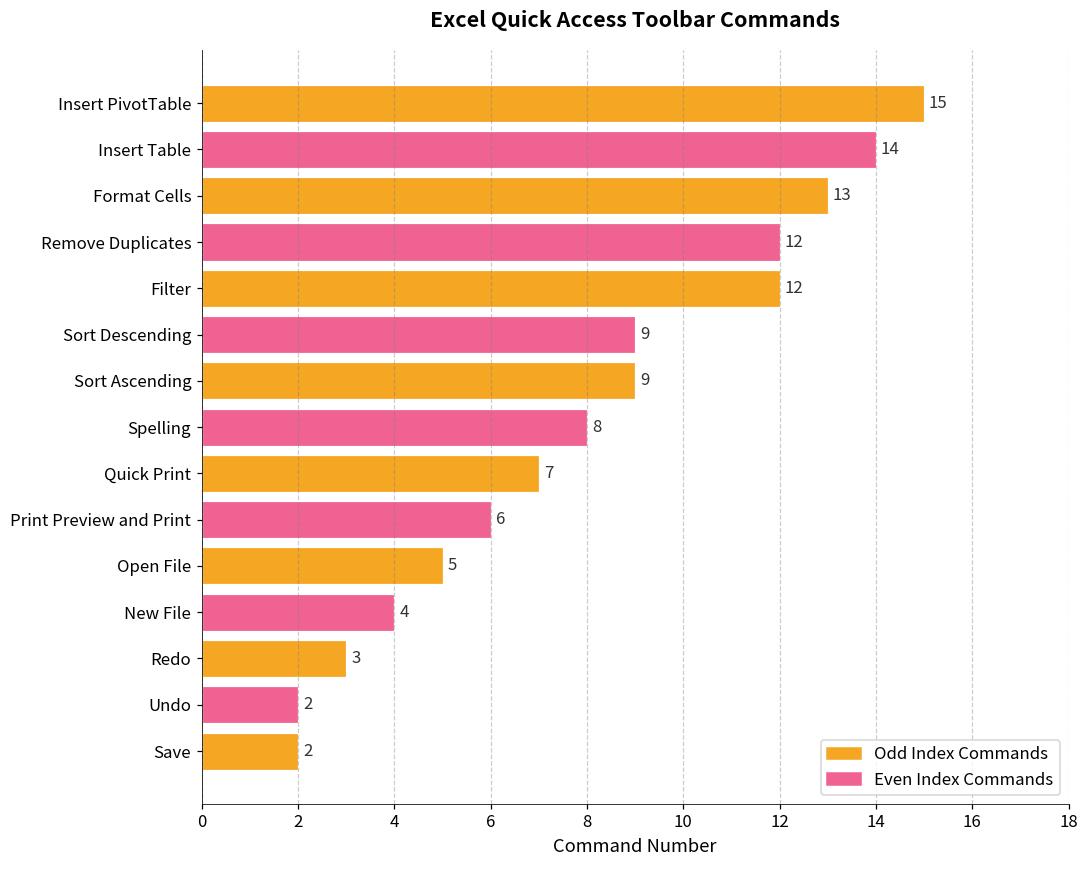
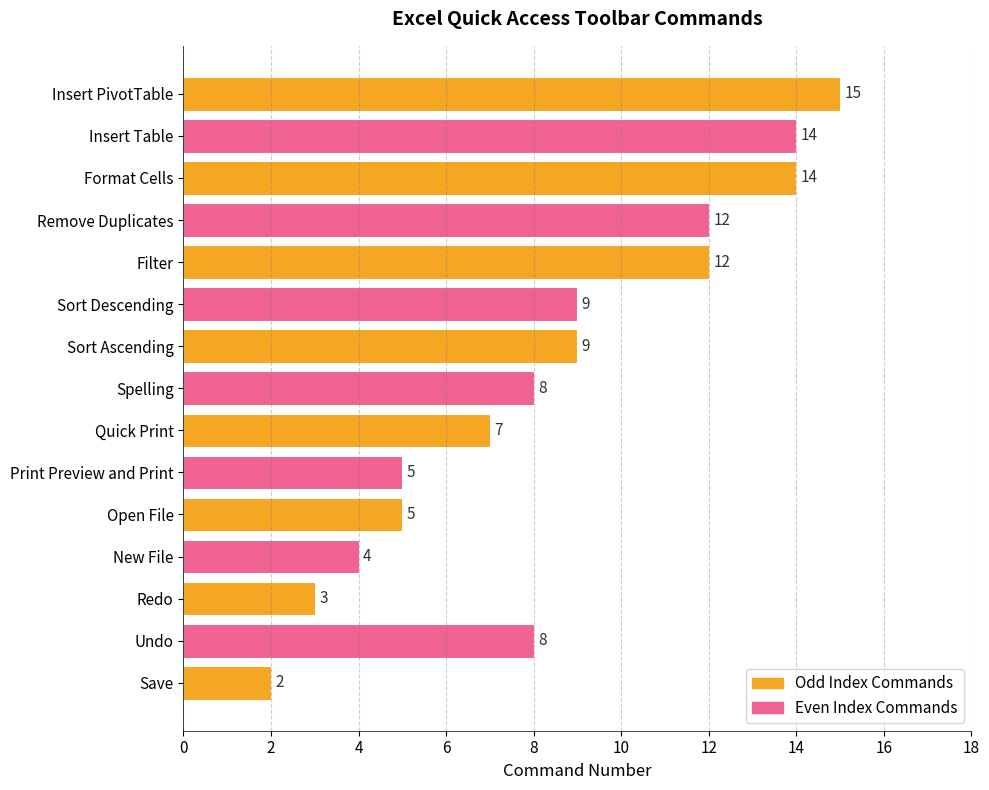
Format Cells: 13 -> 14
Print Preview and Print: 6 -> 5
Undo: 2 -> 8
